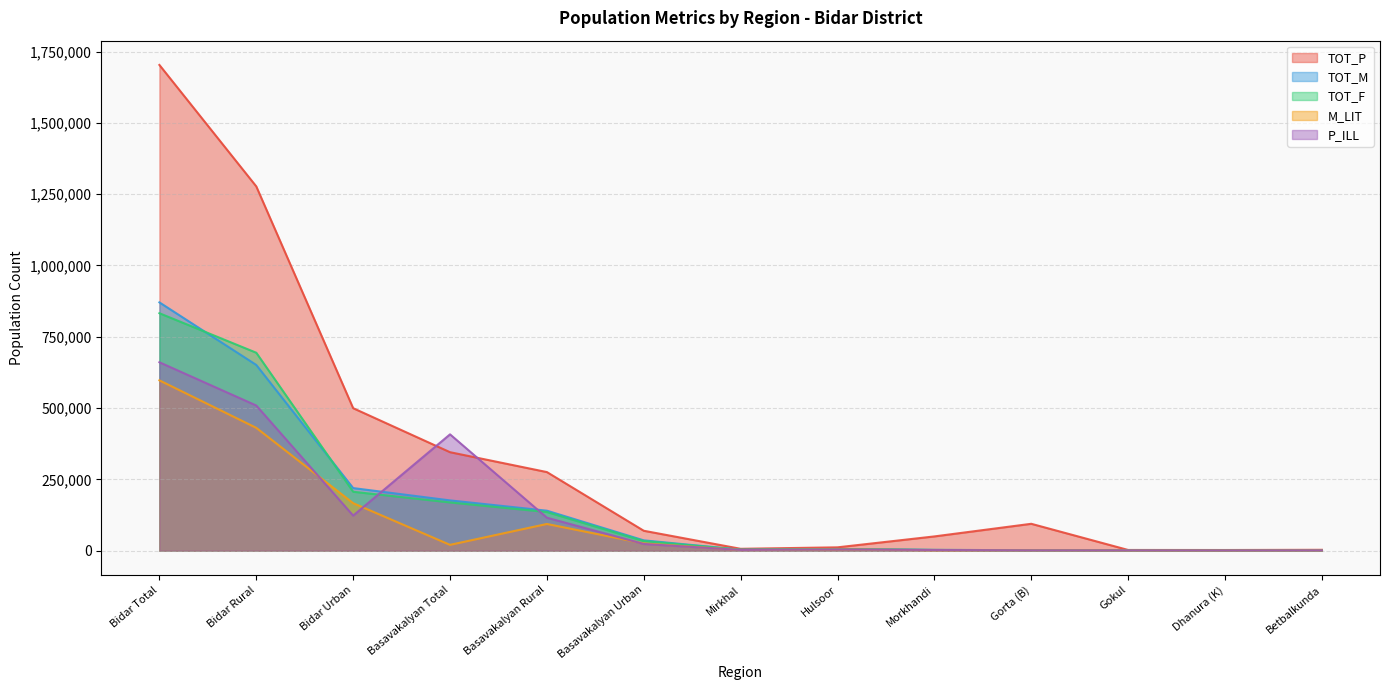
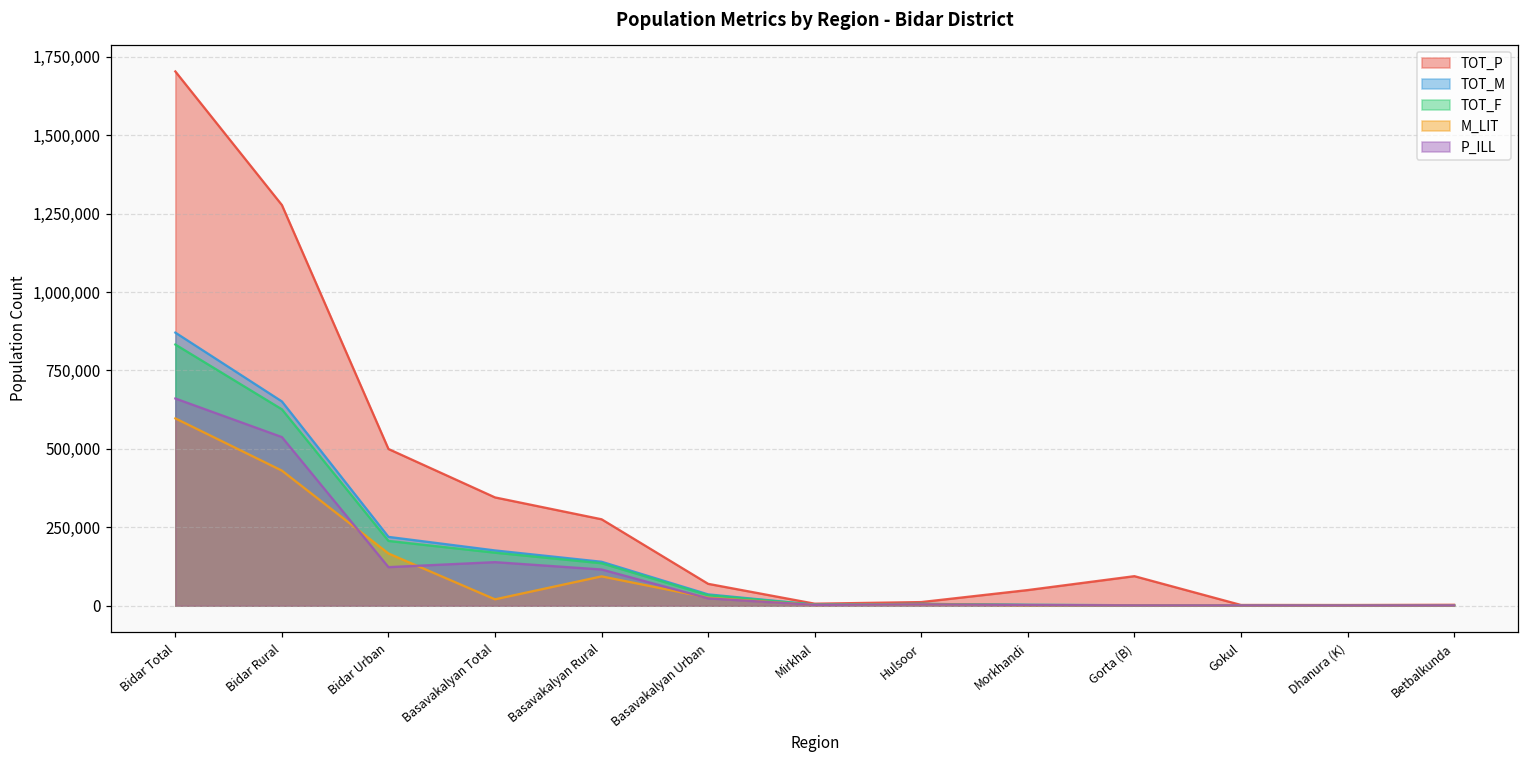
TOT_F, Bidar Rural: 690,000 -> 630,000
P_ILL, Bidar Rural: 510,000 -> 540,000
P_ILL, Basavakalyan Total: 410,000 -> 140,000
